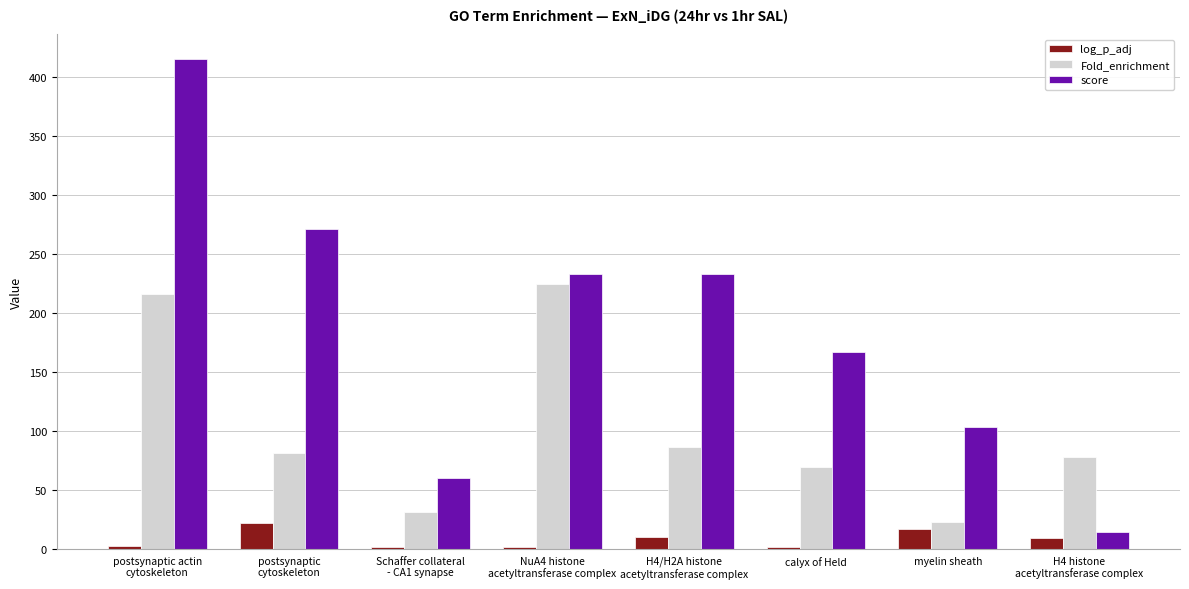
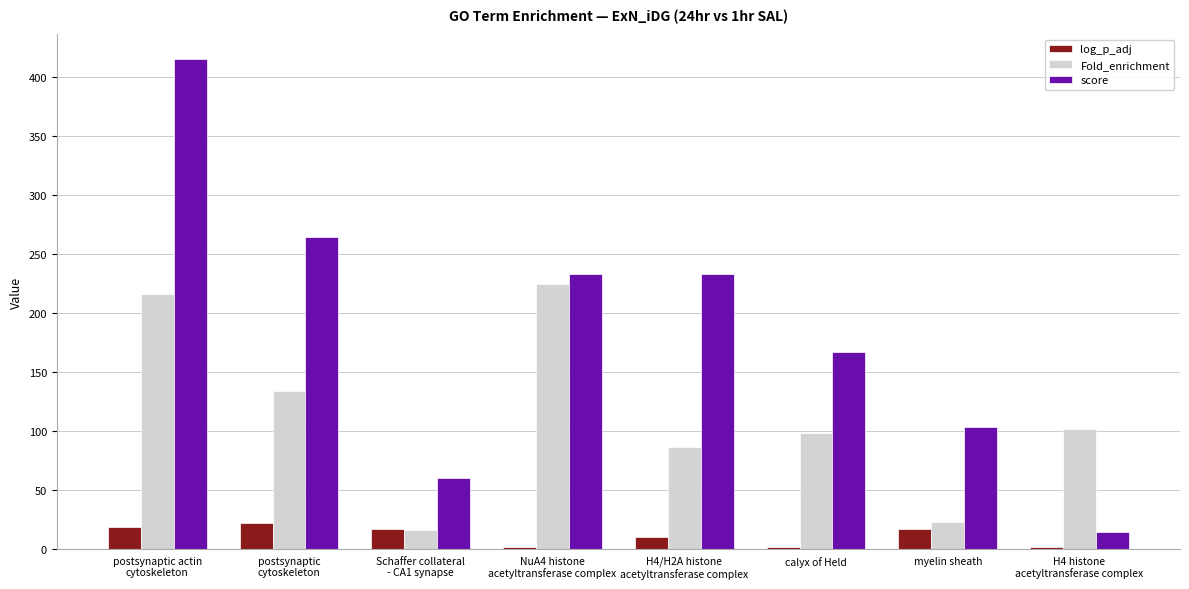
log_p_adj, postsynaptic actin cytoskeleton: 2 -> 19
Fold_enrichment, postsynaptic cytoskeleton: 82 -> 134
score, postsynaptic cytoskeleton: 271 -> 264
log_p_adj, Schaffer collateral - CA1 synapse: 2 -> 16
Fold_enrichment, Schaffer collateral - CA1 synapse: 31 -> 16
Fold_enrichment, calyx of Held: 69 -> 98
log_p_adj, H4 histone acetyltransferase complex: 9 -> 1
Fold_enrichment, H4 histone acetyltransferase complex: 78 -> 102
